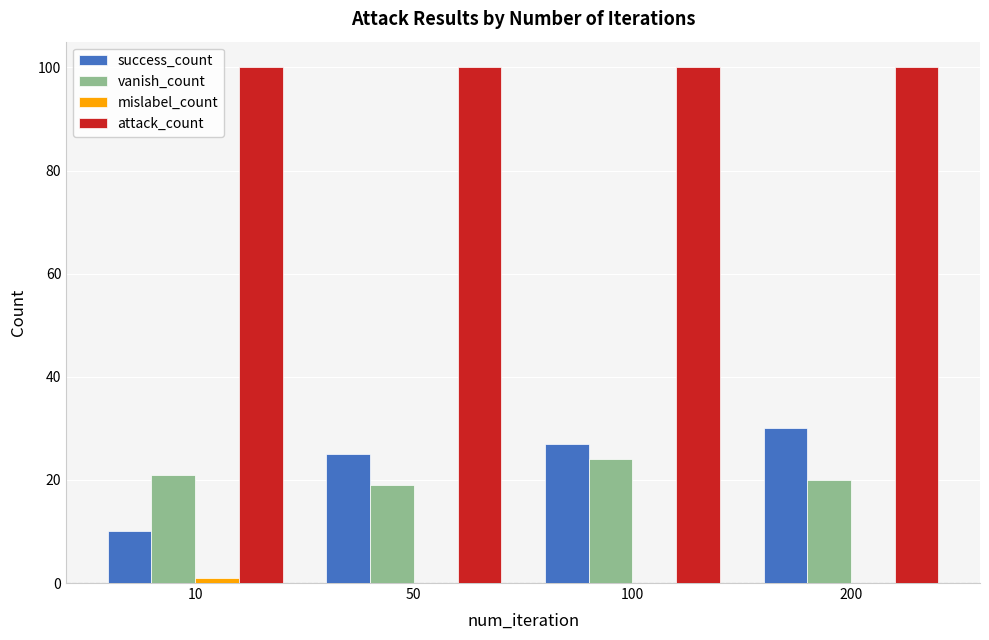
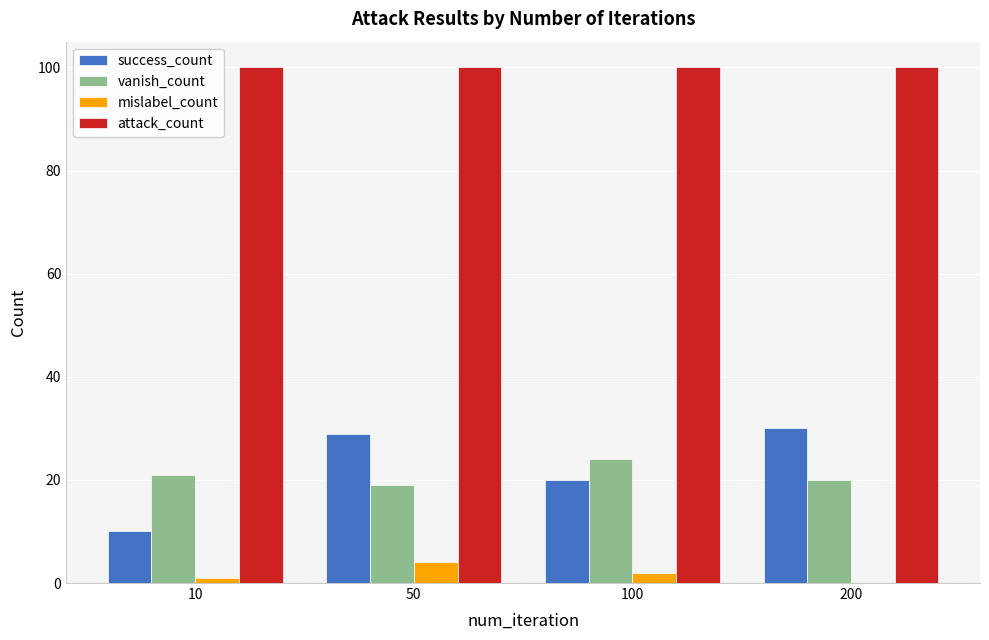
success_count, 50: 25 -> 29
mislabel_count, 50: 0 -> 4
success_count, 100: 27 -> 20
mislabel_count, 100: 0 -> 2
